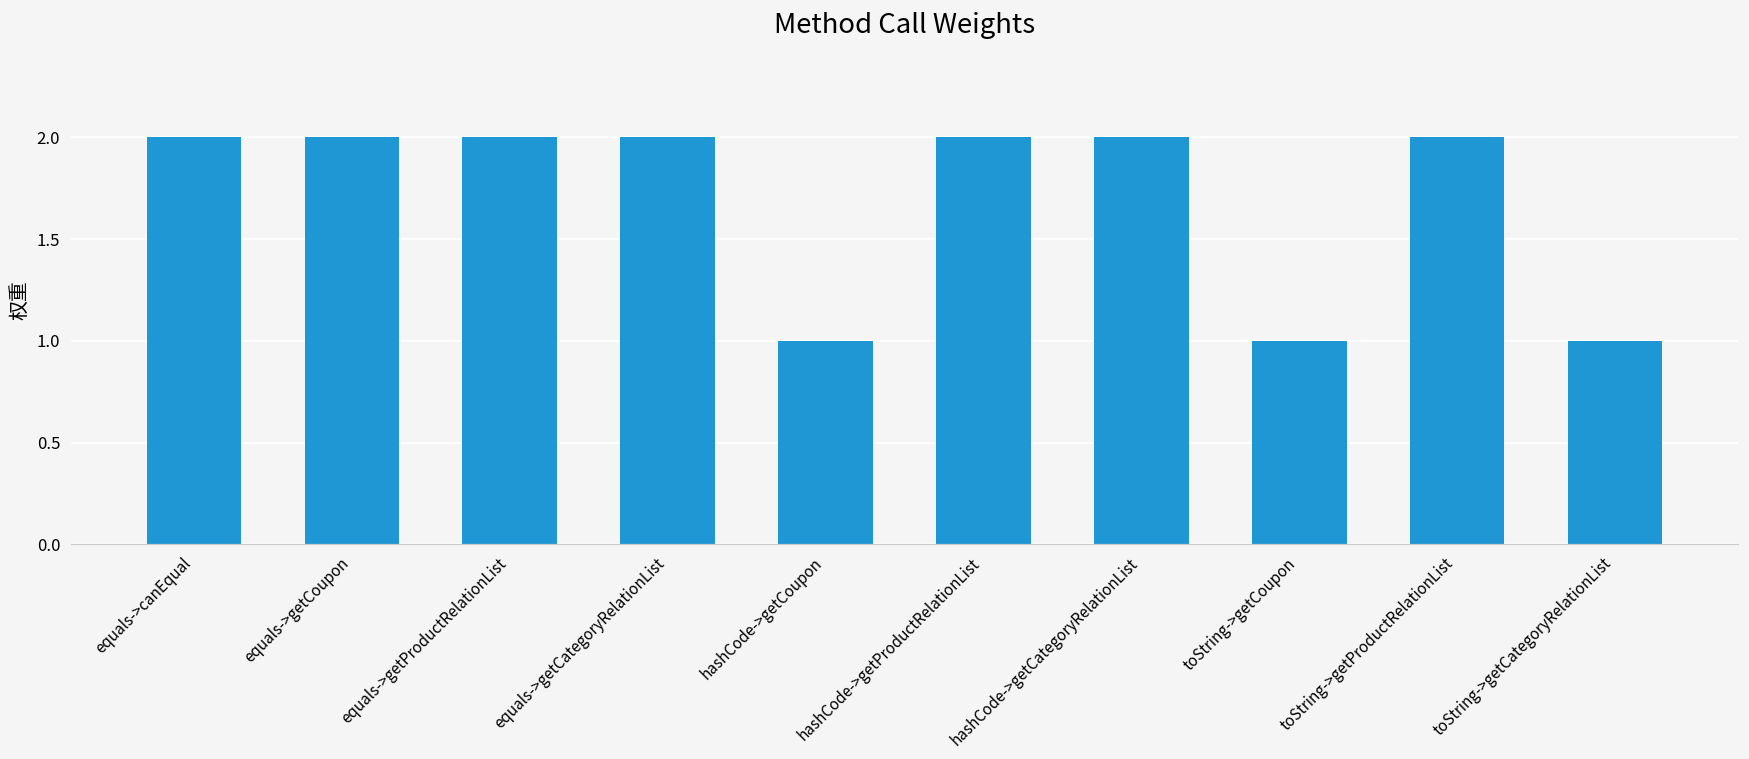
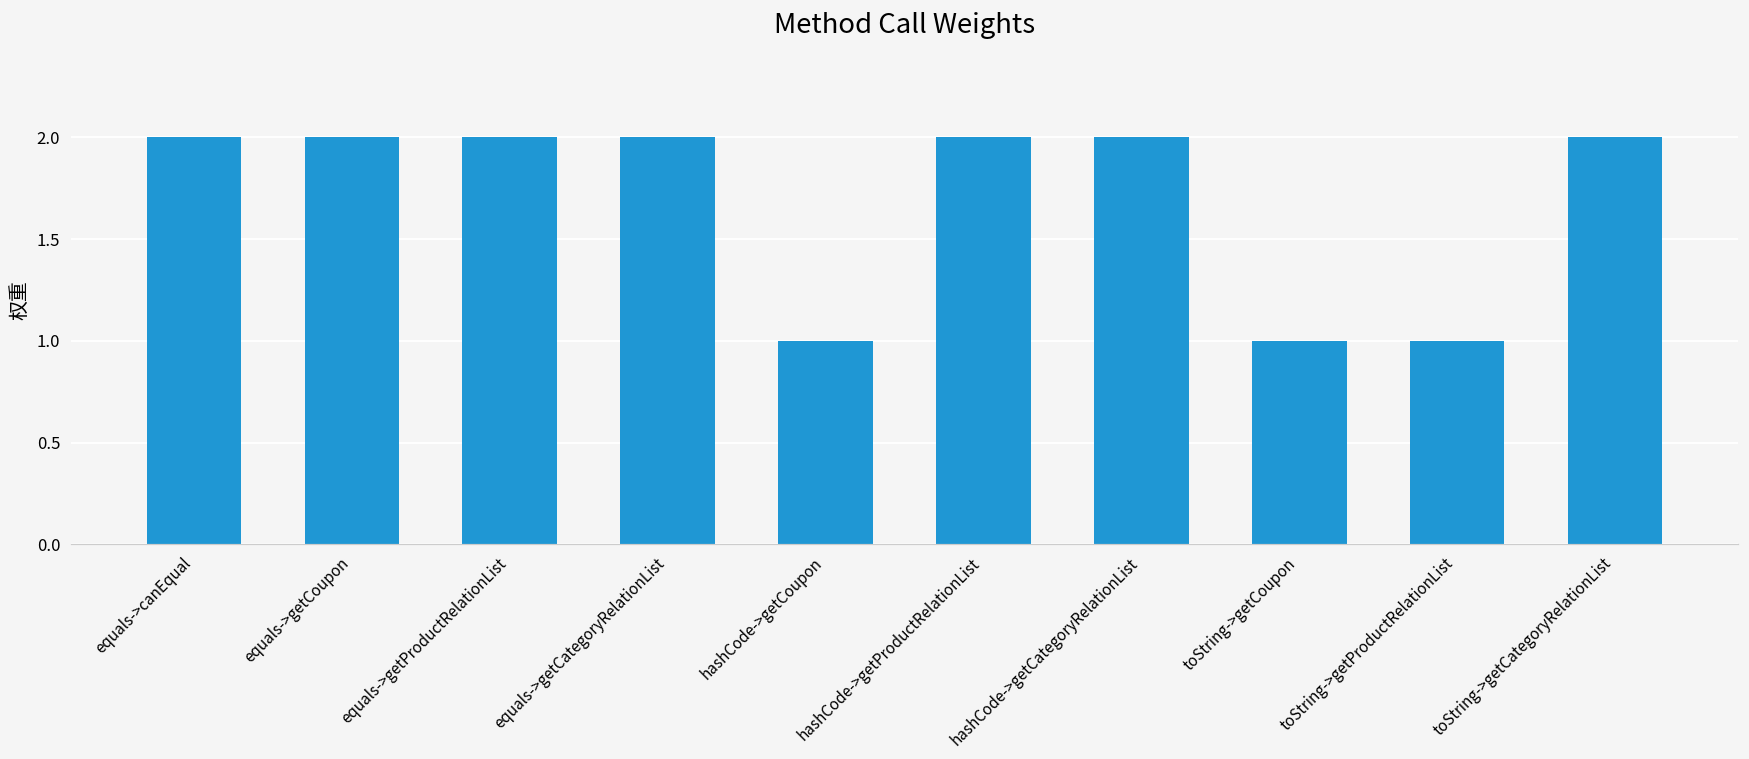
toString->getProductRelationList: 2 -> 1
toString->getCategoryRelationList: 1 -> 2
